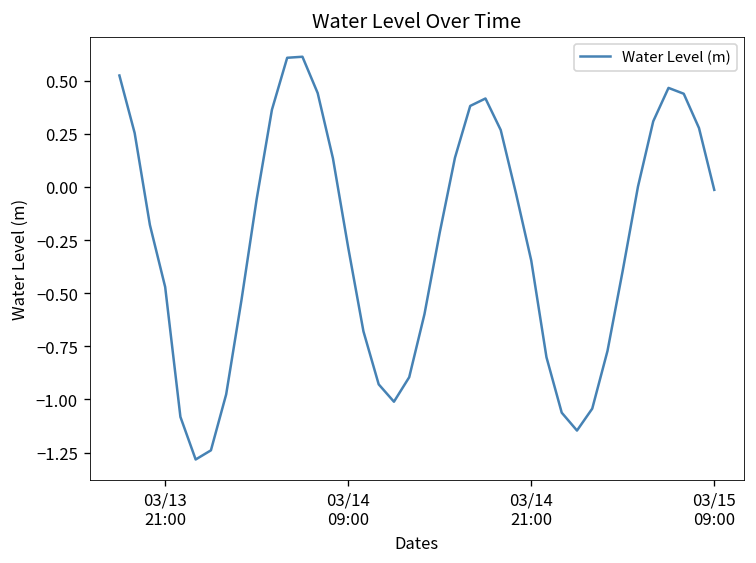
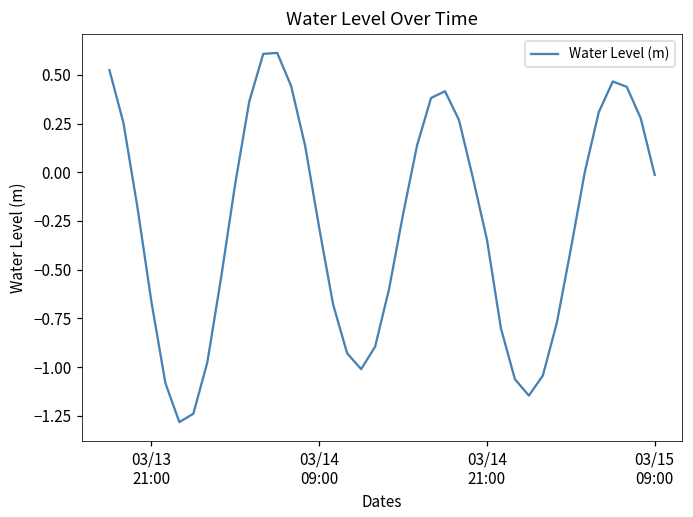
03/13 21:00: -0.47 -> -0.66
